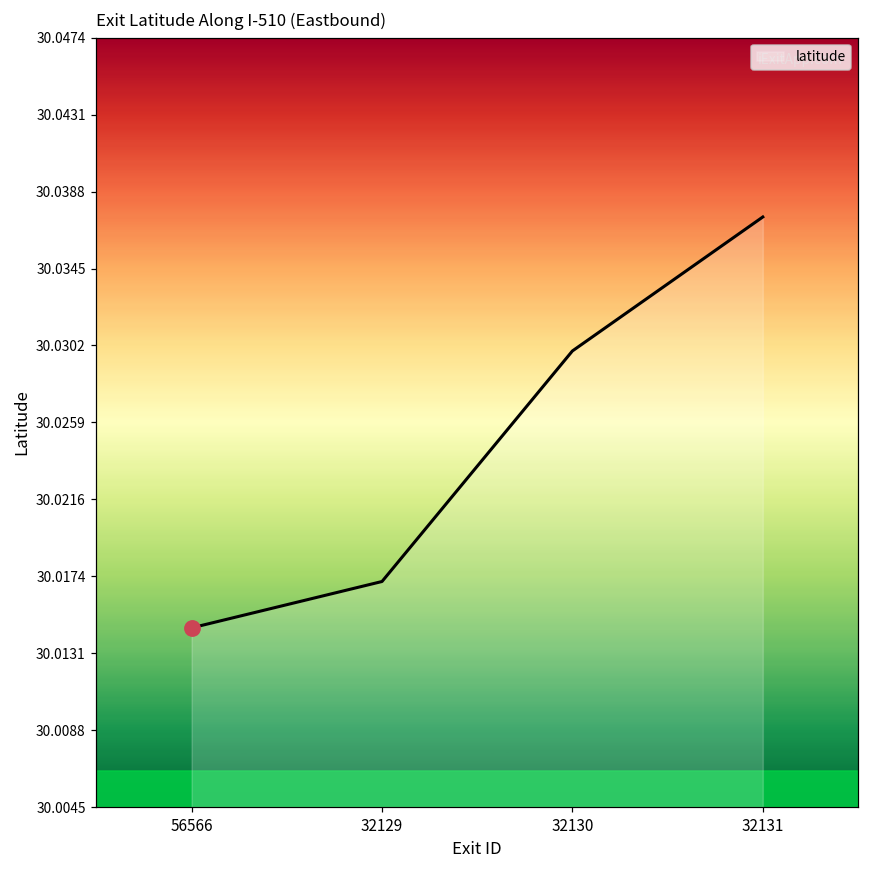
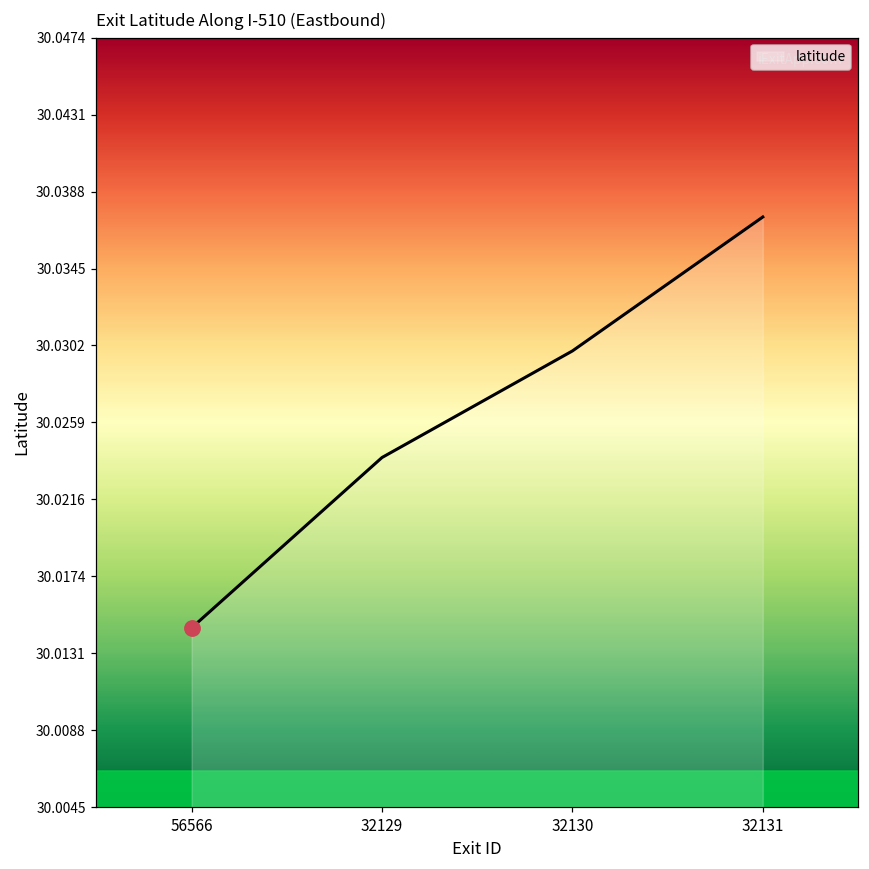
latitude, 32129: 30.0171 -> 30.0240
